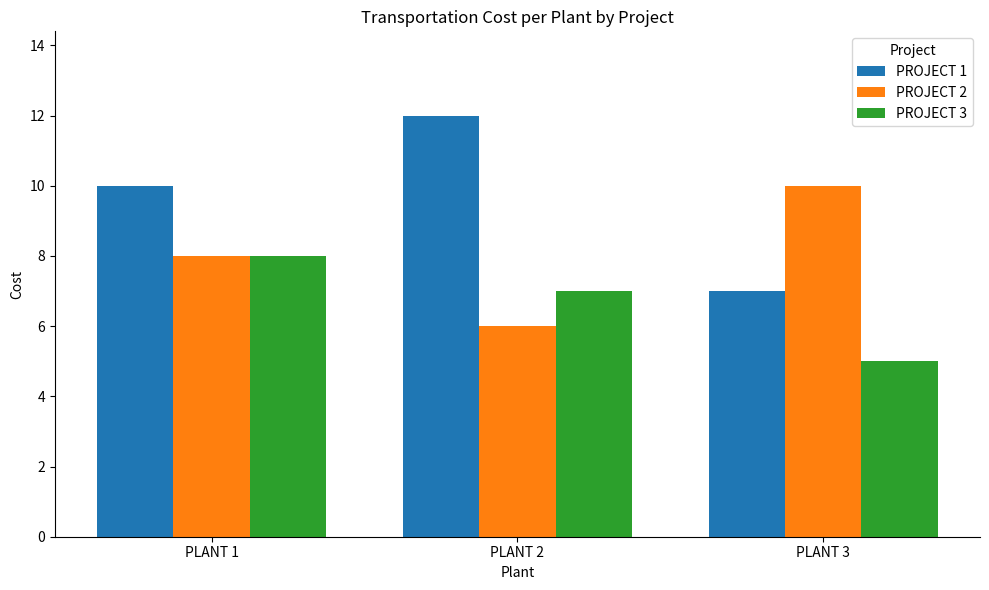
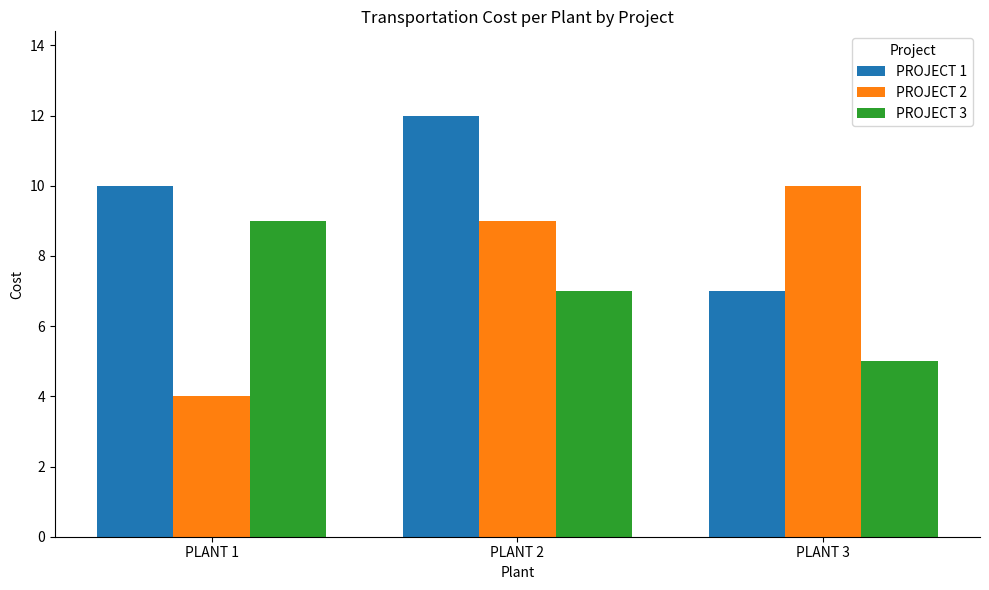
PROJECT 2, PLANT 1: 8 -> 4
PROJECT 3, PLANT 1: 8 -> 9
PROJECT 2, PLANT 2: 6 -> 9
